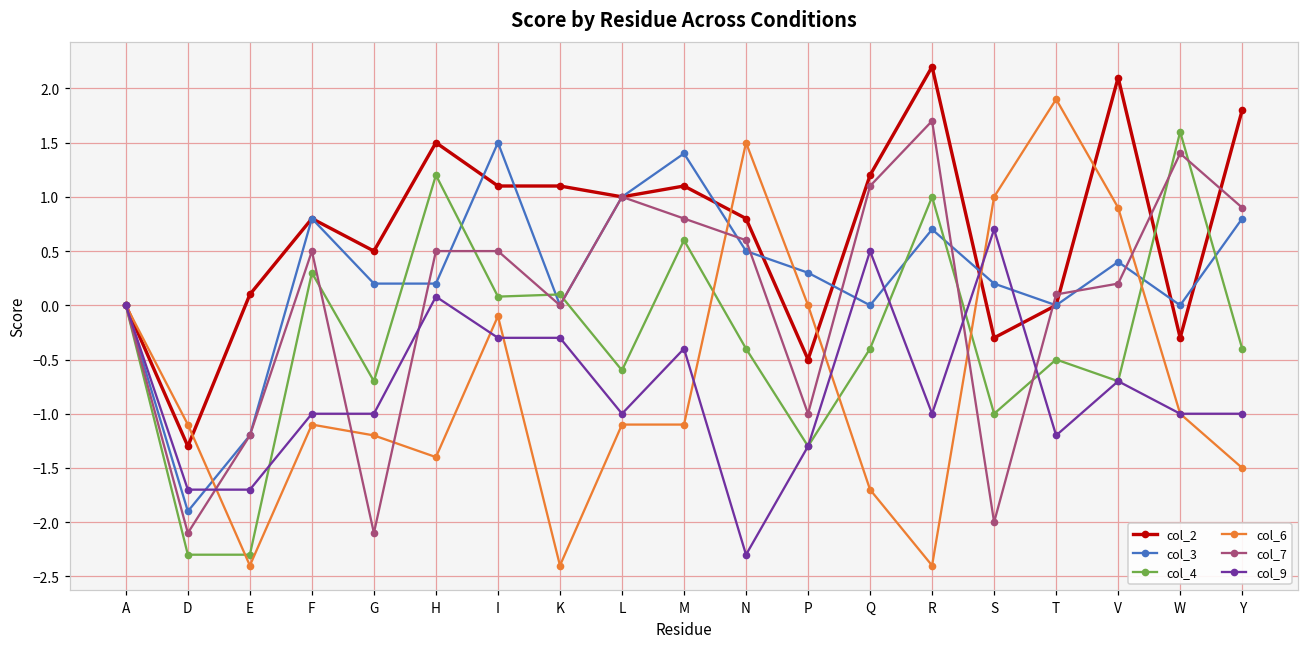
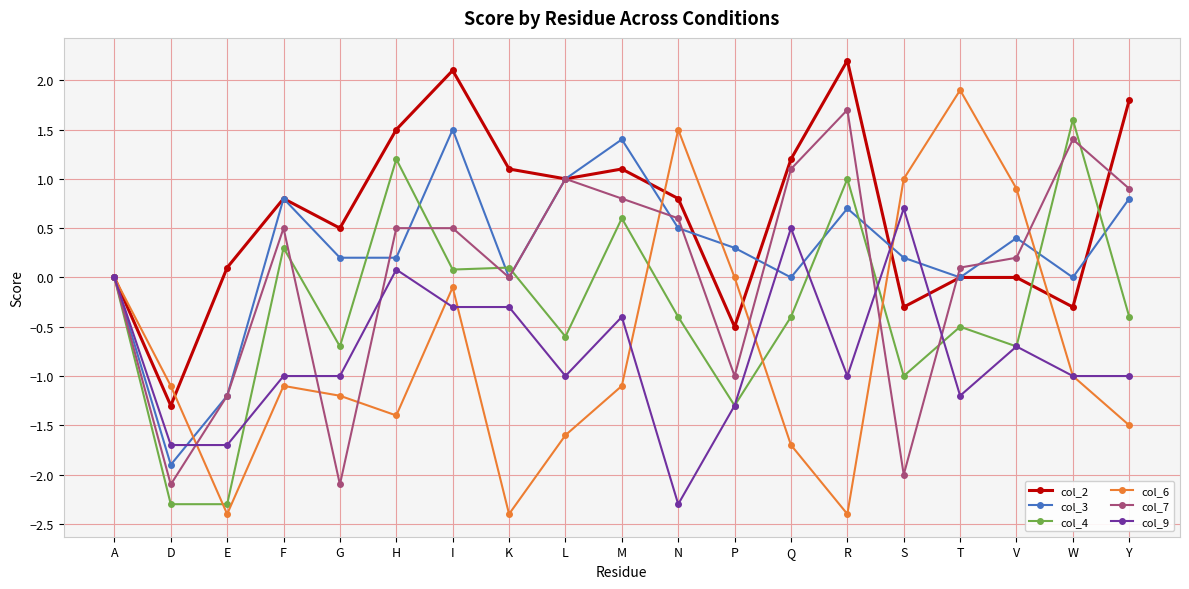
col_2, I: 1.1 -> 2.1
col_6, L: -1.1 -> -1.6
col_2, V: 2.1 -> 0.0
